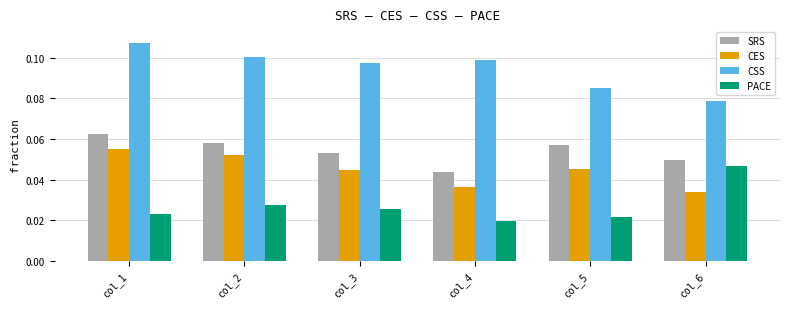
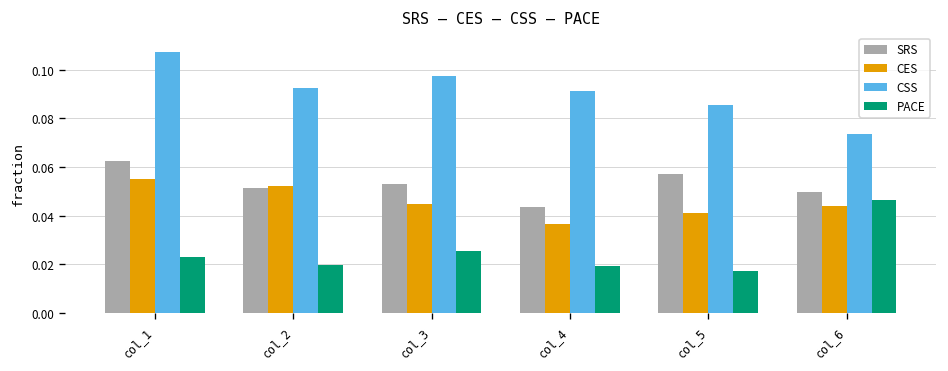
SRS, col_2: 0.058 -> 0.052
CSS, col_2: 0.100 -> 0.092
PACE, col_2: 0.027 -> 0.020
CSS, col_4: 0.099 -> 0.091
CES, col_5: 0.045 -> 0.041
PACE, col_5: 0.022 -> 0.017
CES, col_6: 0.034 -> 0.044
CSS, col_6: 0.079 -> 0.073
